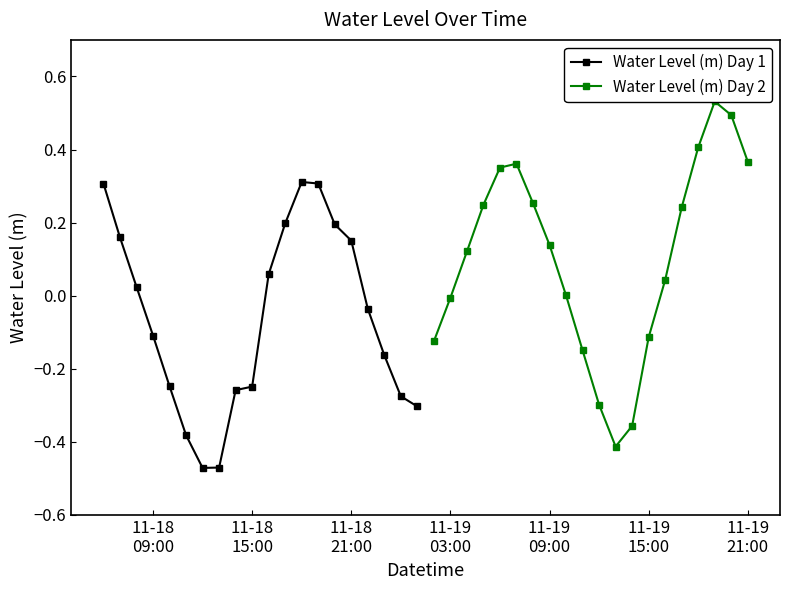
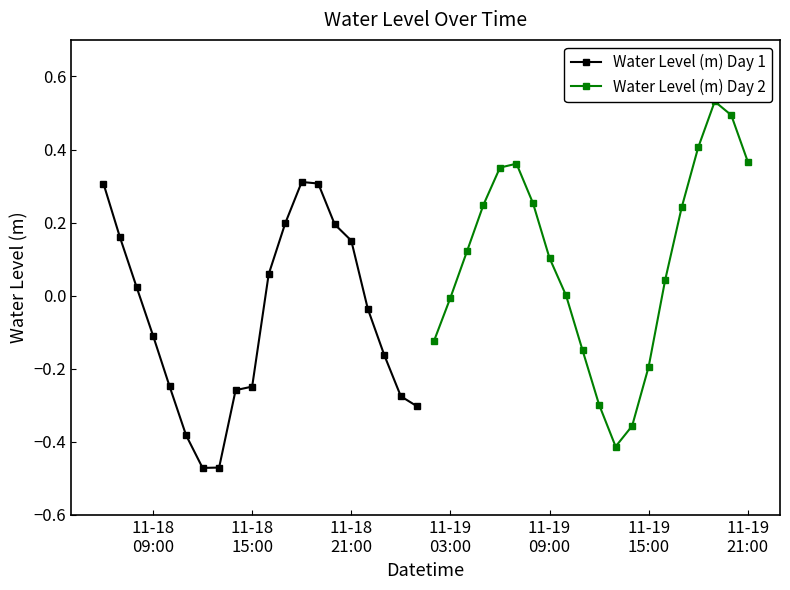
Water Level (m) Day 2, 11-19 09:00: 0.14 -> 0.10
Water Level (m) Day 2, 11-19 15:00: -0.11 -> -0.19
